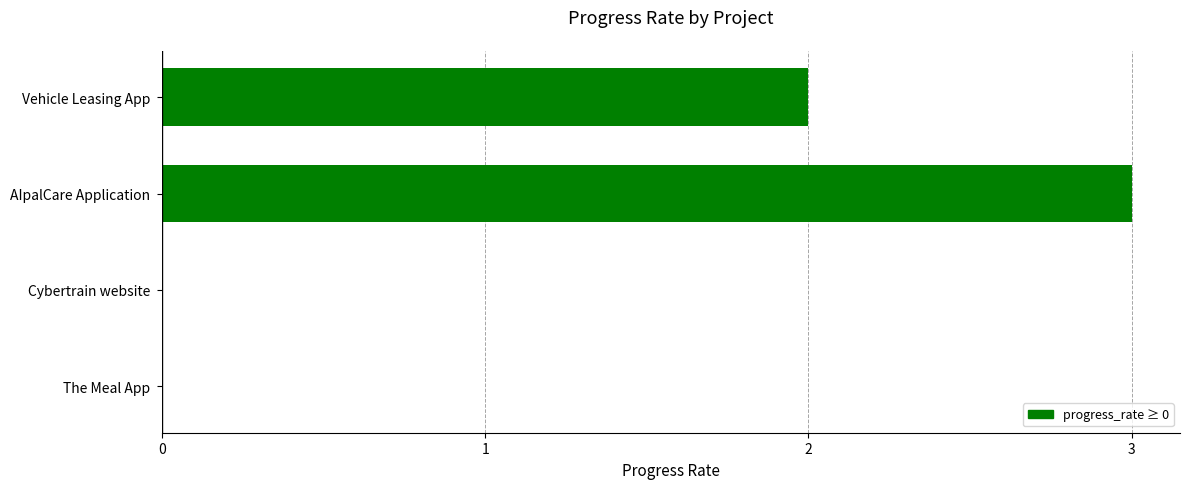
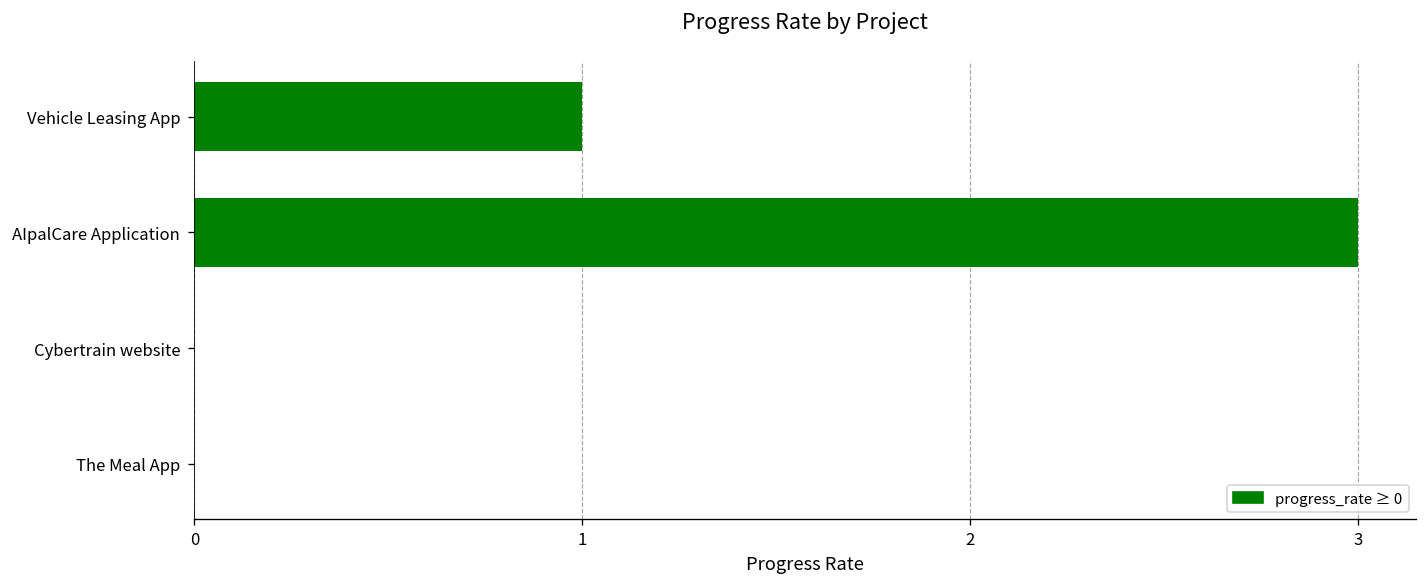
Vehicle Leasing App: 2 -> 1
